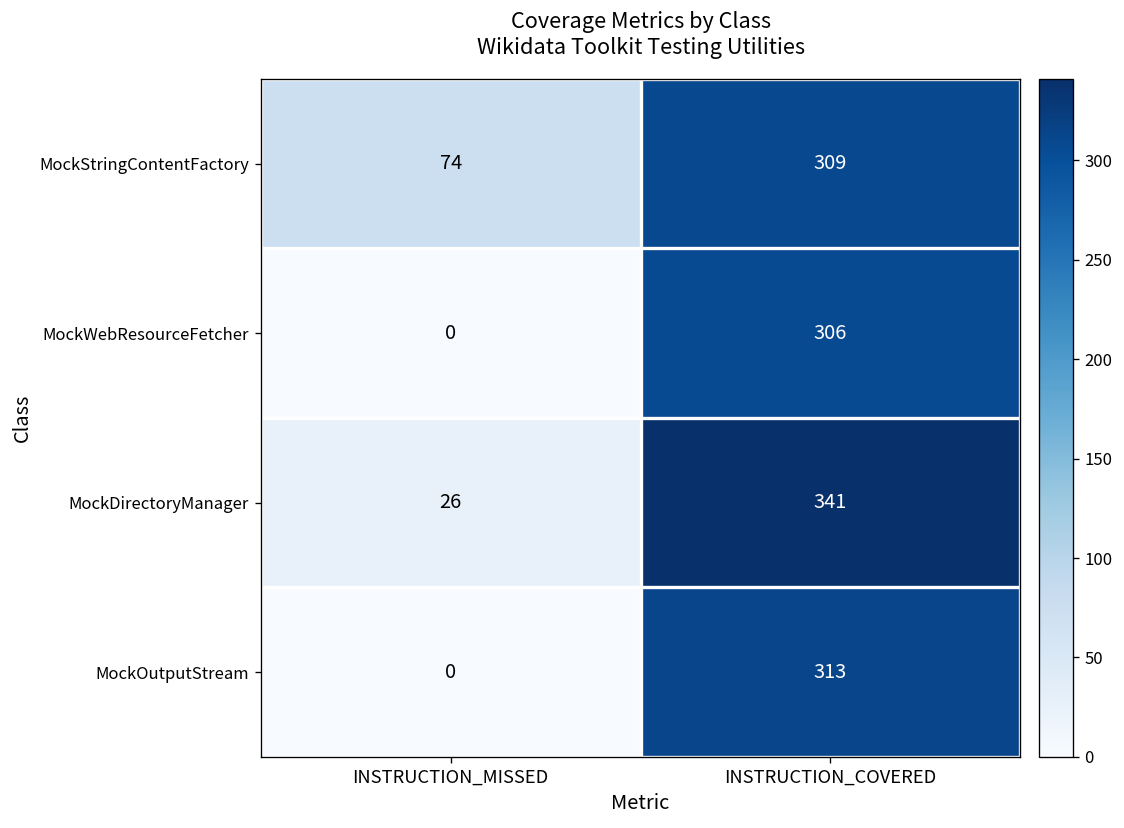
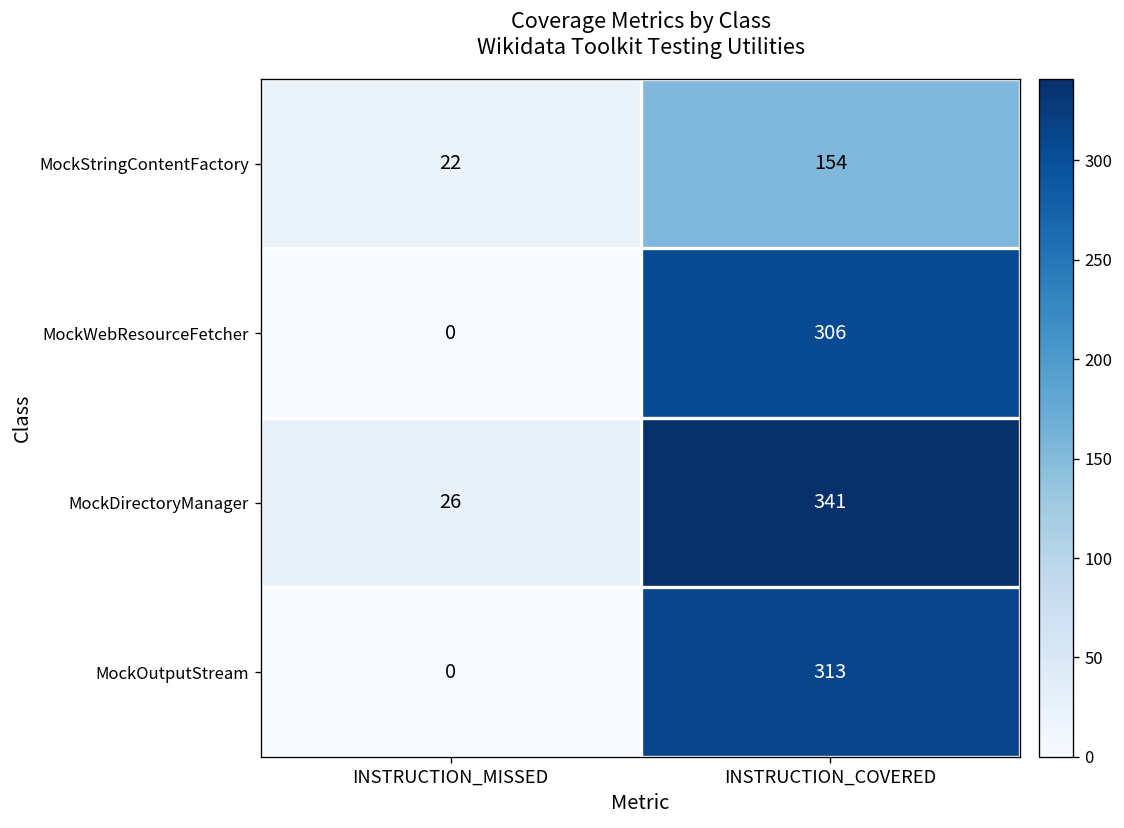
MockStringContentFactory, INSTRUCTION_MISSED: 74 -> 22
MockStringContentFactory, INSTRUCTION_COVERED: 309 -> 154
